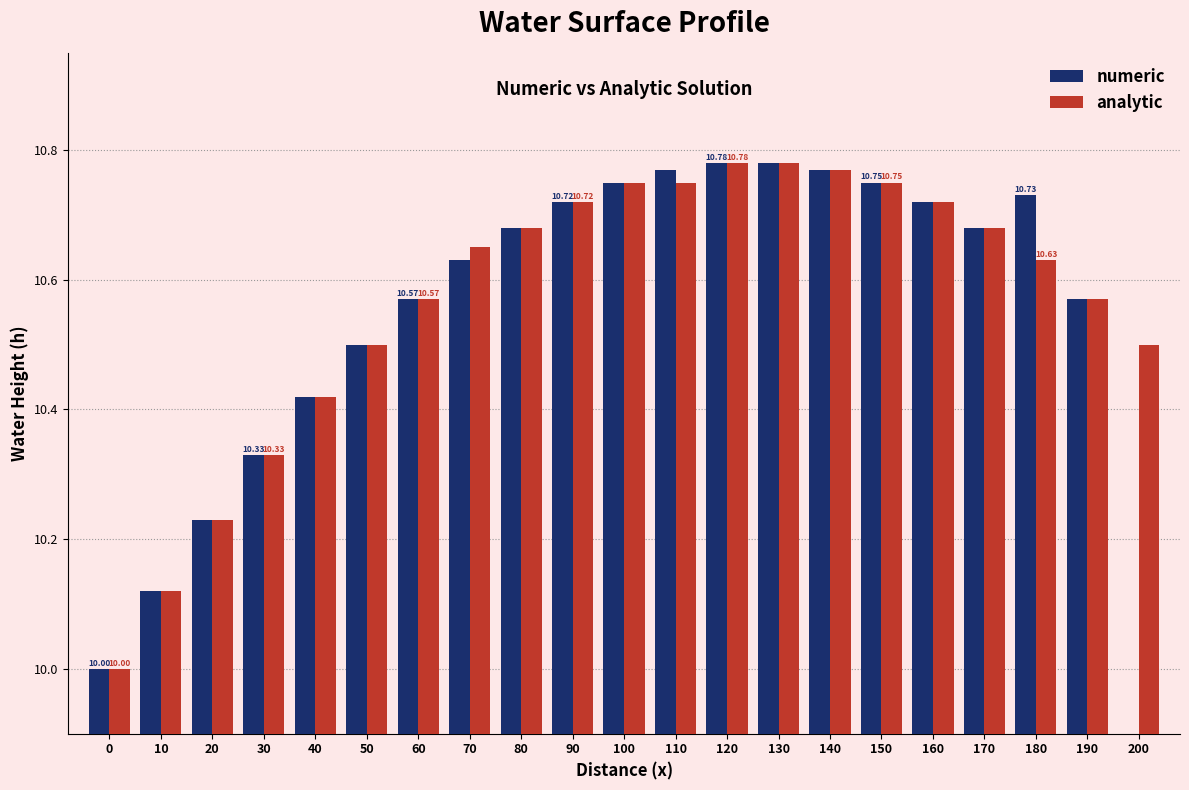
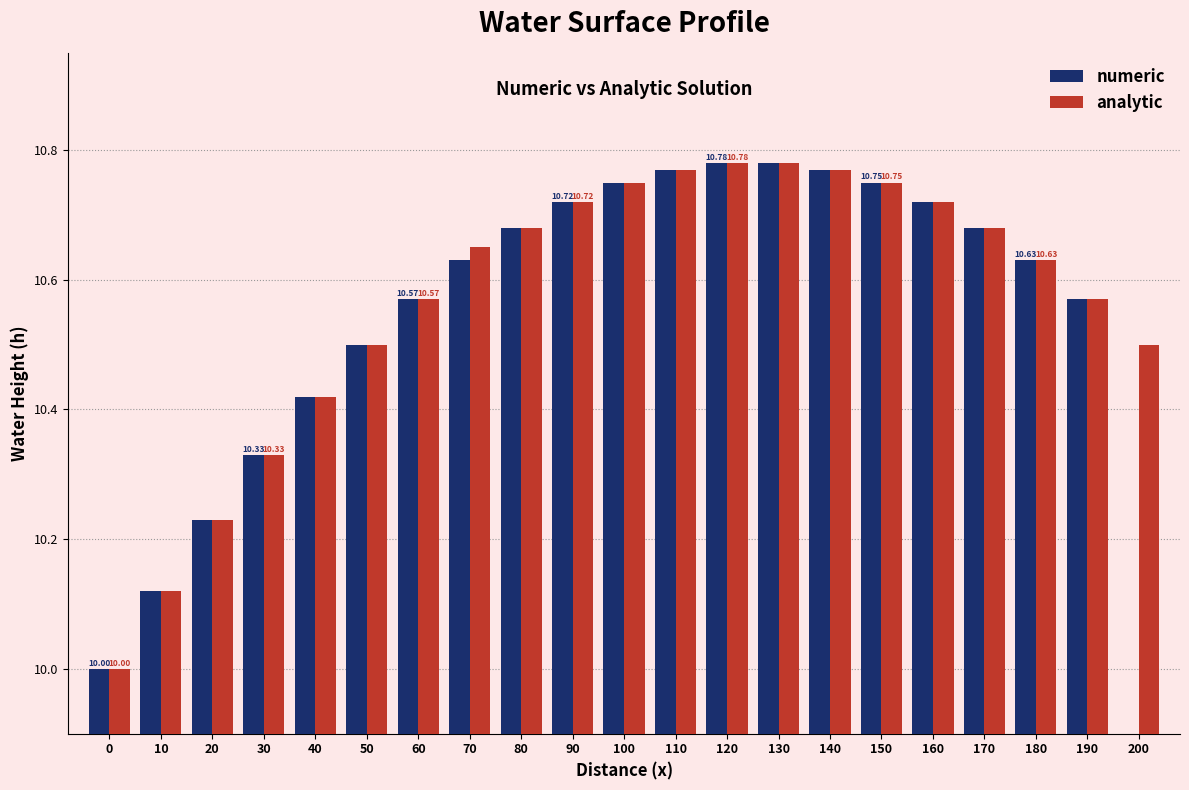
analytic, 110: 10.75 -> 10.77
numeric, 180: 10.73 -> 10.63
